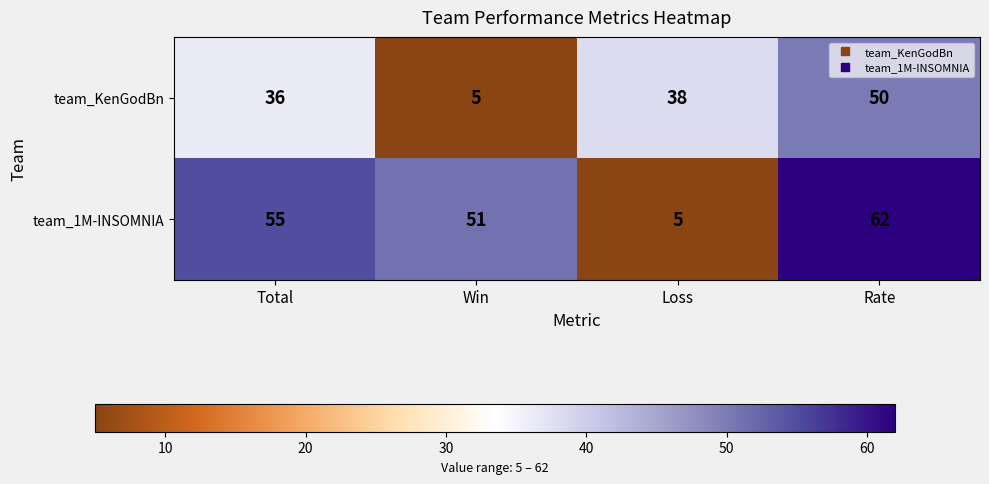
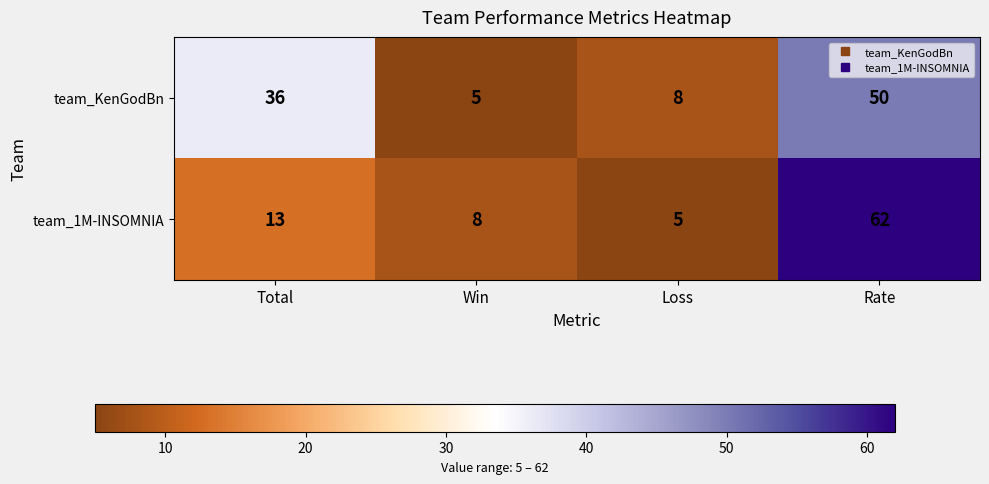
team_KenGodBn, Loss: 38 -> 8
team_1M-INSOMNIA, Total: 55 -> 13
team_1M-INSOMNIA, Win: 51 -> 8
